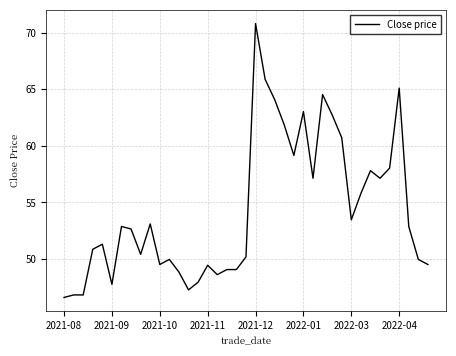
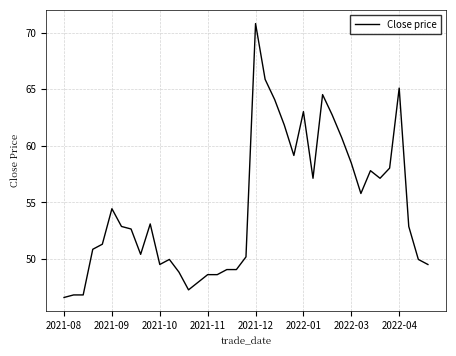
2021-09: 47.8 -> 54.5
2021-11: 49.5 -> 48.6
2022-03: 53.5 -> 58.5
